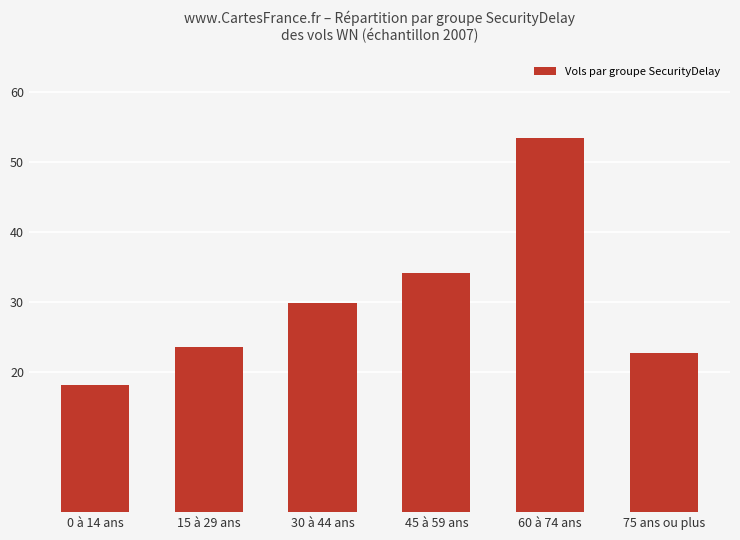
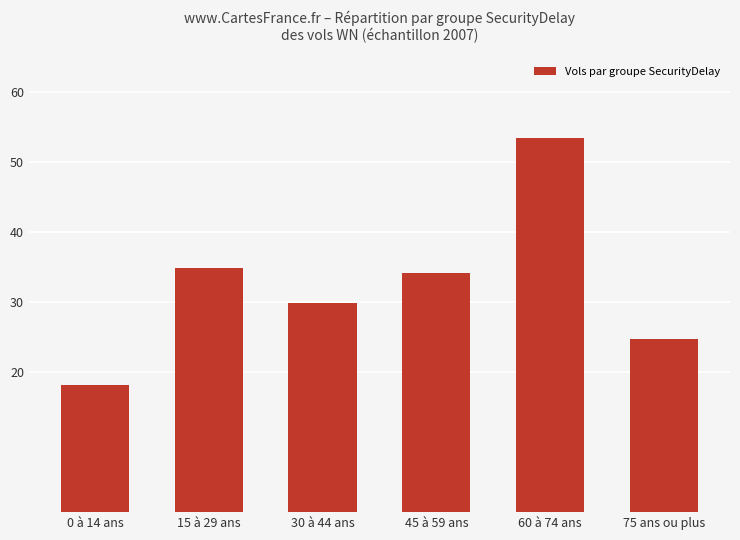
15 à 29 ans: 24 -> 35
75 ans ou plus: 23 -> 25
